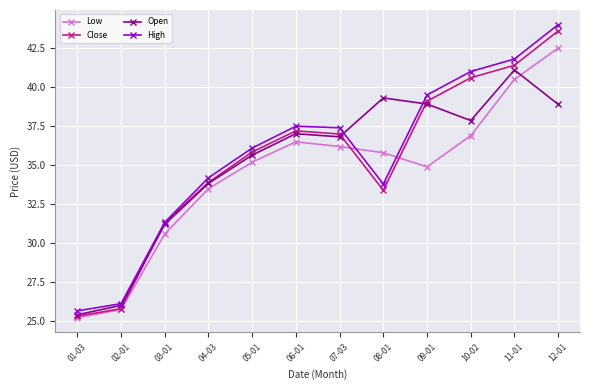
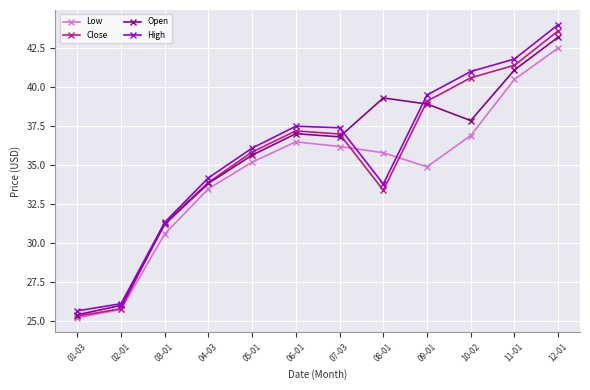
Open, 12-01: 38.9 -> 43.2
